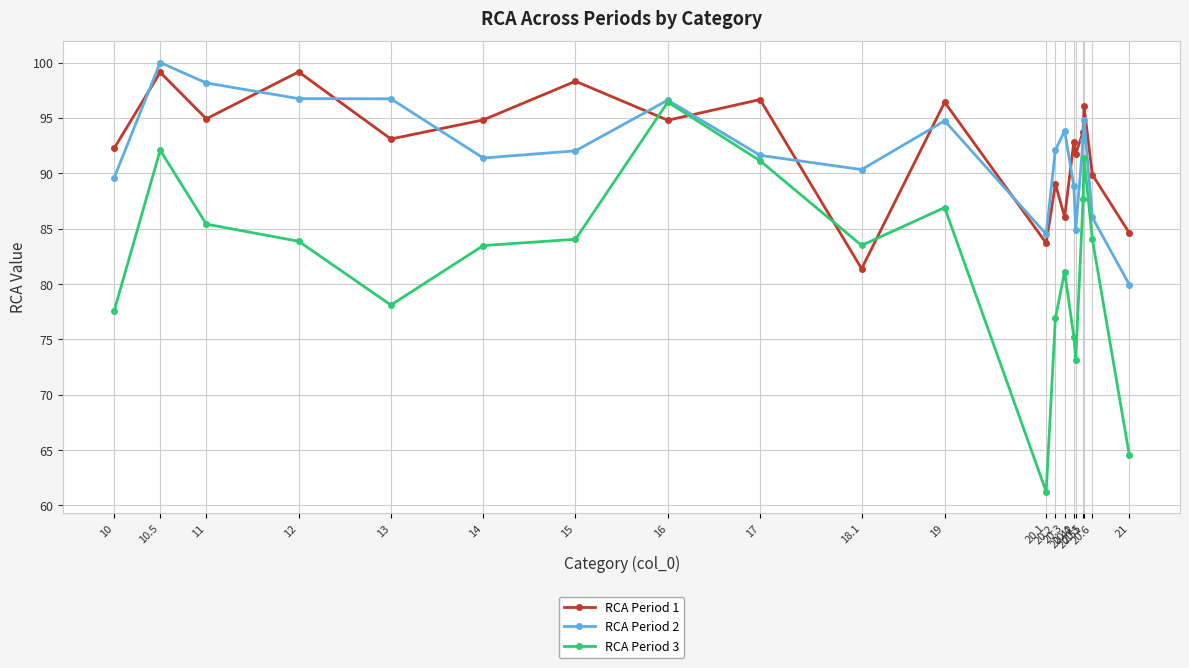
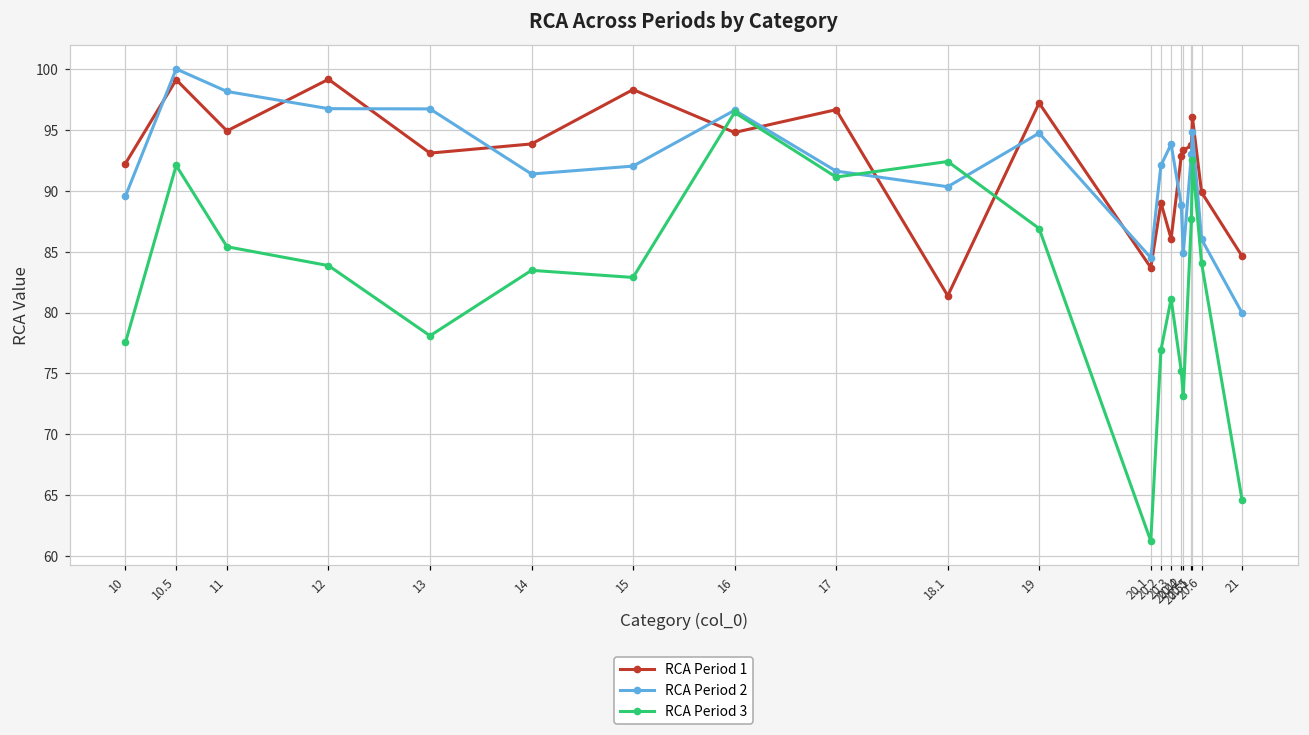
RCA Period 1, 14: 94.8 -> 93.8
RCA Period 3, 15: 84.0 -> 82.9
RCA Period 3, 18.1: 83.5 -> 92.4
RCA Period 1, 19: 96.4 -> 97.2
RCA Period 1, 20.42: 91.8 -> 93.3
RCA Period 3, 20.51: 91.3 -> 92.5
